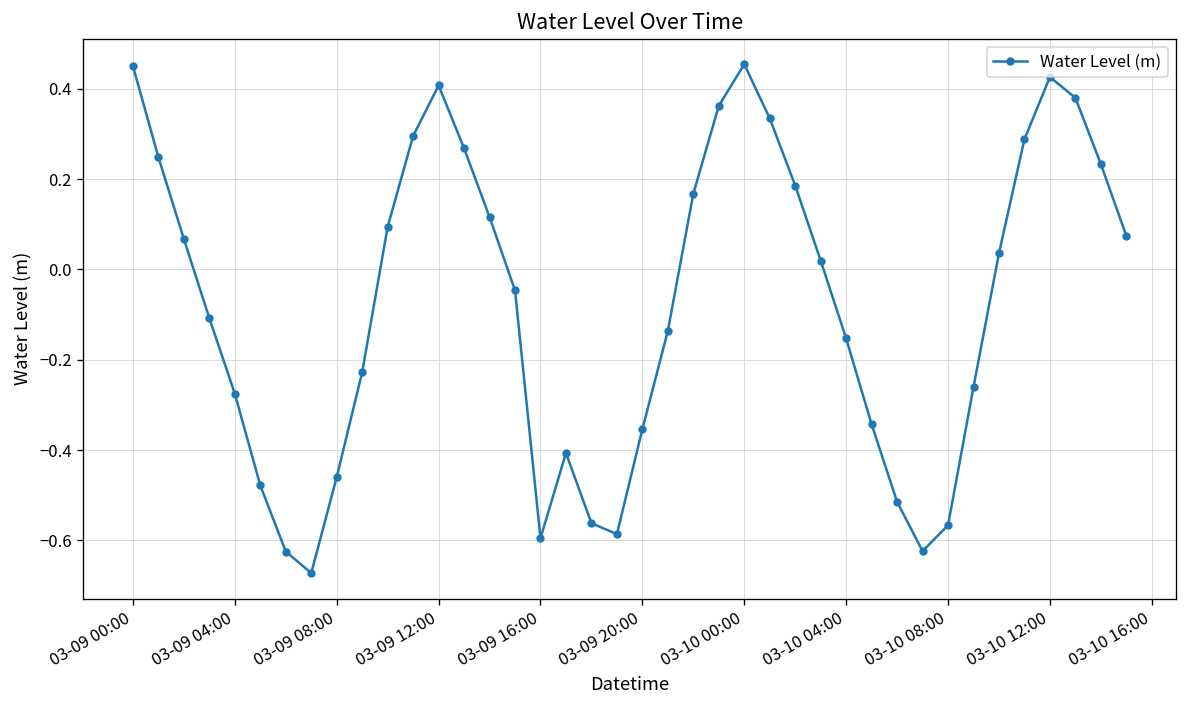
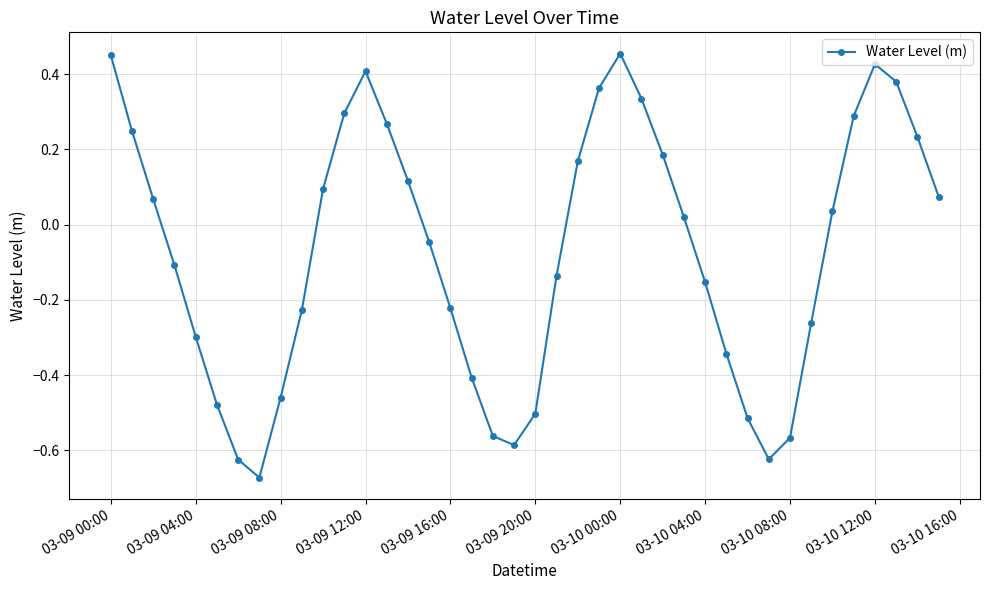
03-09 04:00: -0.28 -> -0.30
03-09 16:00: -0.60 -> -0.22
03-09 20:00: -0.35 -> -0.50
